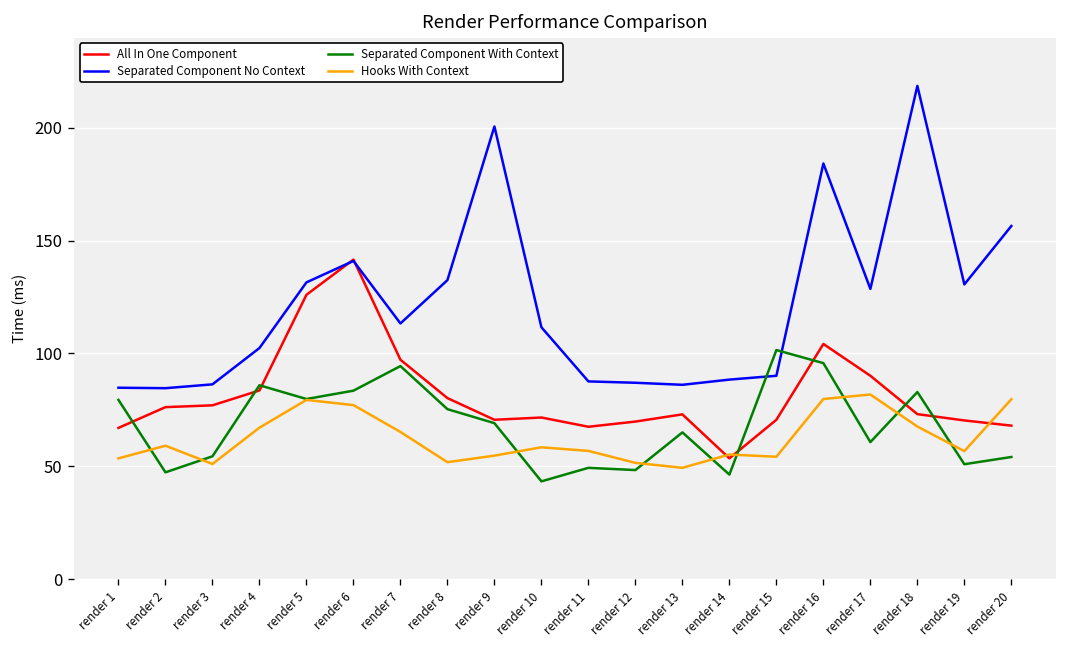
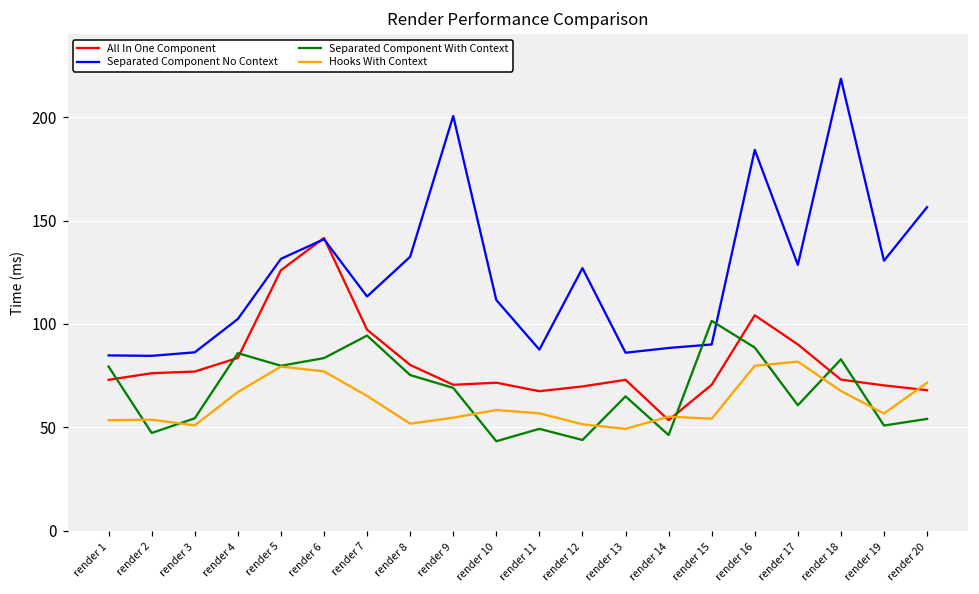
All In One Component, render 1: 67 -> 73
Hooks With Context, render 2: 59 -> 54
Separated Component No Context, render 12: 87 -> 127
Separated Component With Context, render 12: 48 -> 44
Separated Component With Context, render 16: 96 -> 89
Hooks With Context, render 20: 80 -> 72
